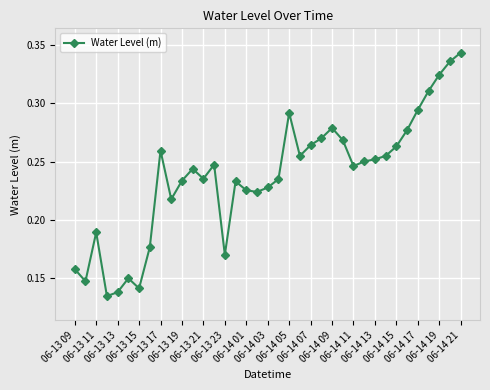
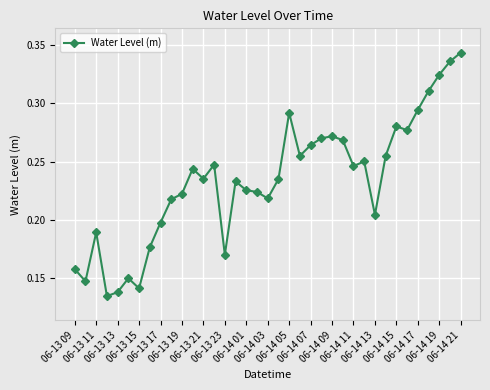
06-13 17: 0.260 -> 0.198
06-13 19: 0.234 -> 0.222
06-14 03: 0.228 -> 0.219
06-14 09: 0.279 -> 0.272
06-14 13: 0.252 -> 0.204
06-14 15: 0.263 -> 0.280
